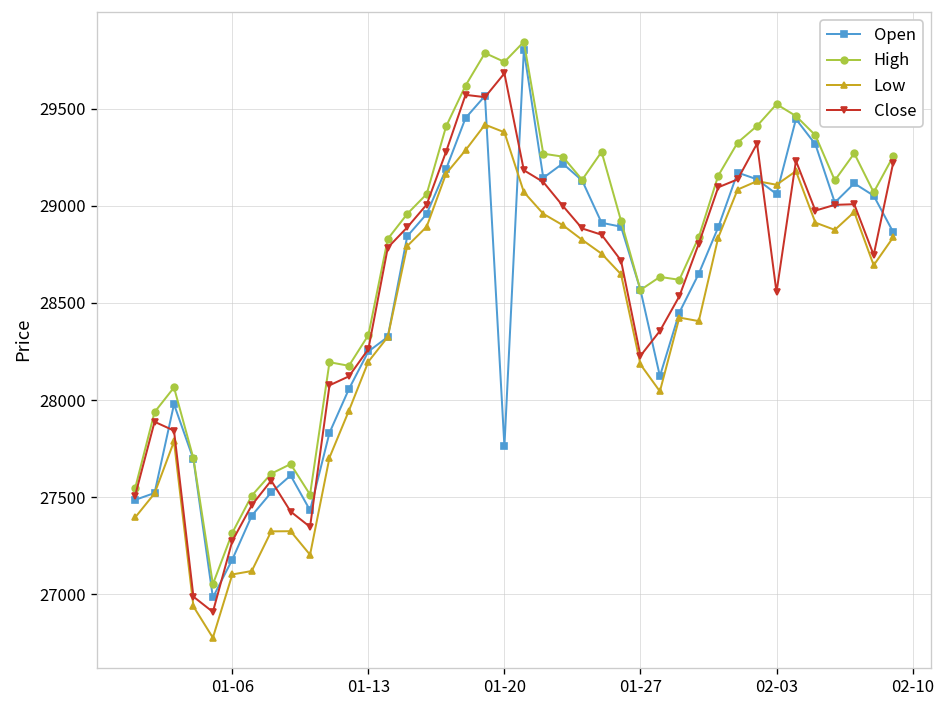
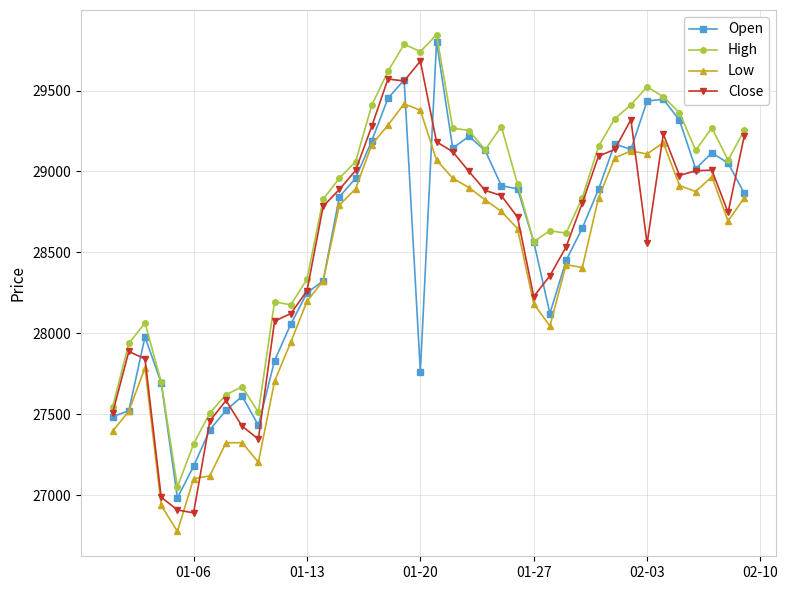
Close, 01-06: 27270 -> 26890
Open, 02-03: 29060 -> 29430
